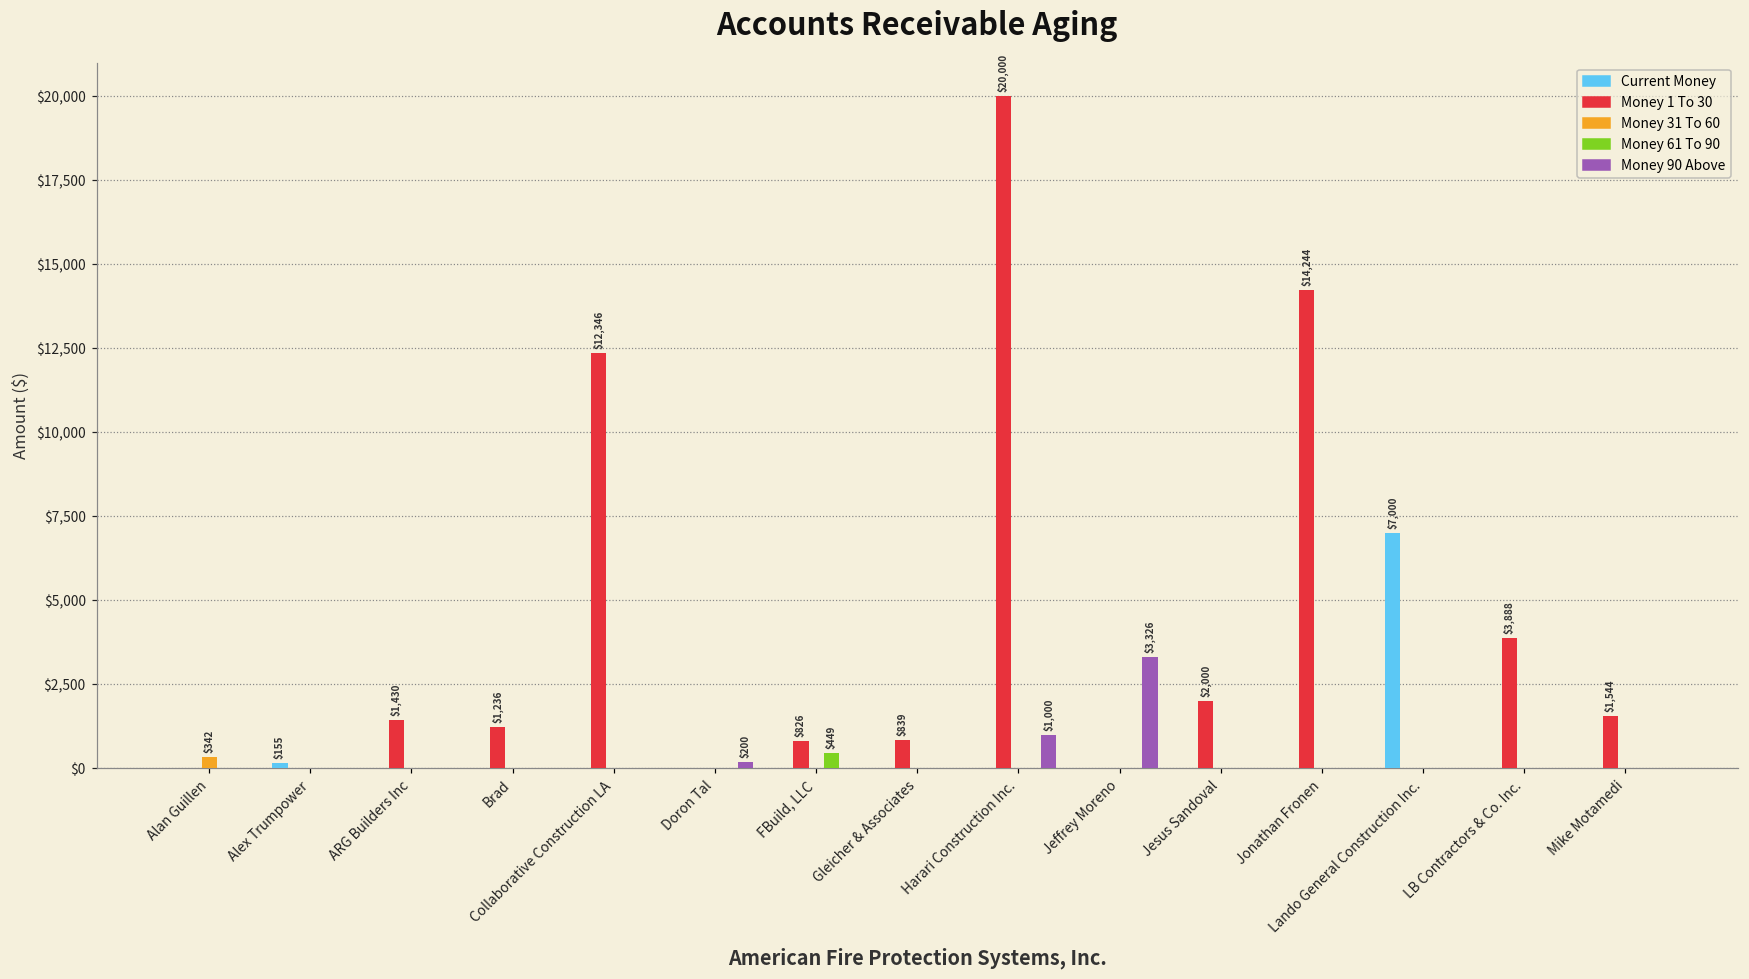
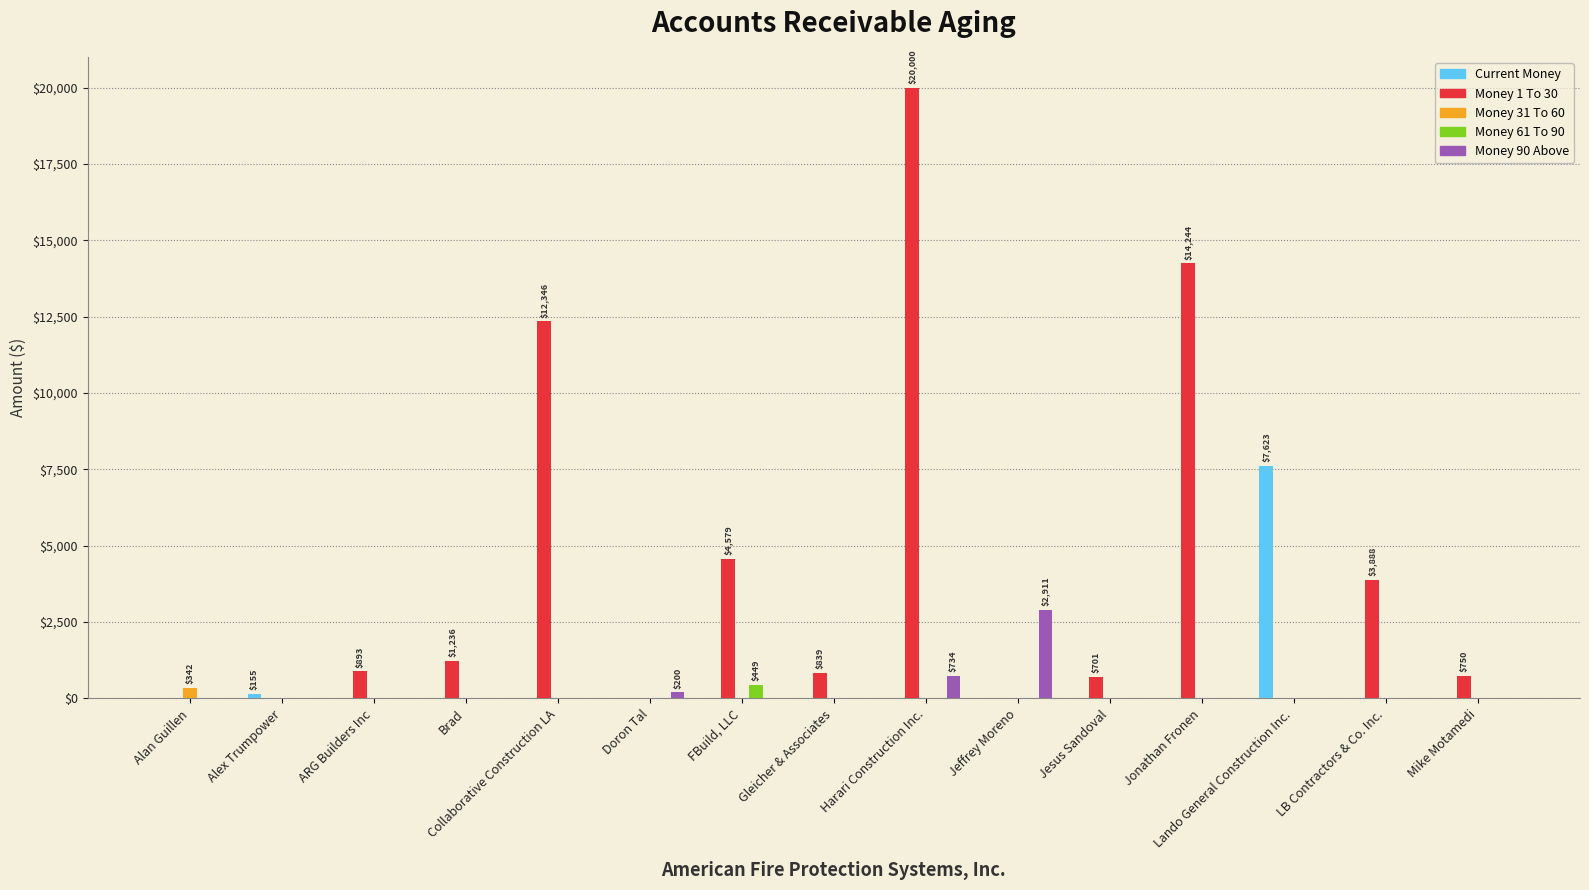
Money 1 To 30, ARG Builders Inc: $1,430 -> $893
Money 1 To 30, FBuild, LLC: $826 -> $4,579
Money 90 Above, Harari Construction Inc.: $1,000 -> $734
Money 90 Above, Jeffrey Moreno: $3,326 -> $2,911
Money 1 To 30, Jesus Sandoval: $2,000 -> $701
Current Money, Lando General Construction Inc.: $7,000 -> $7,623
Money 1 To 30, Mike Motamedi: $1,544 -> $750
